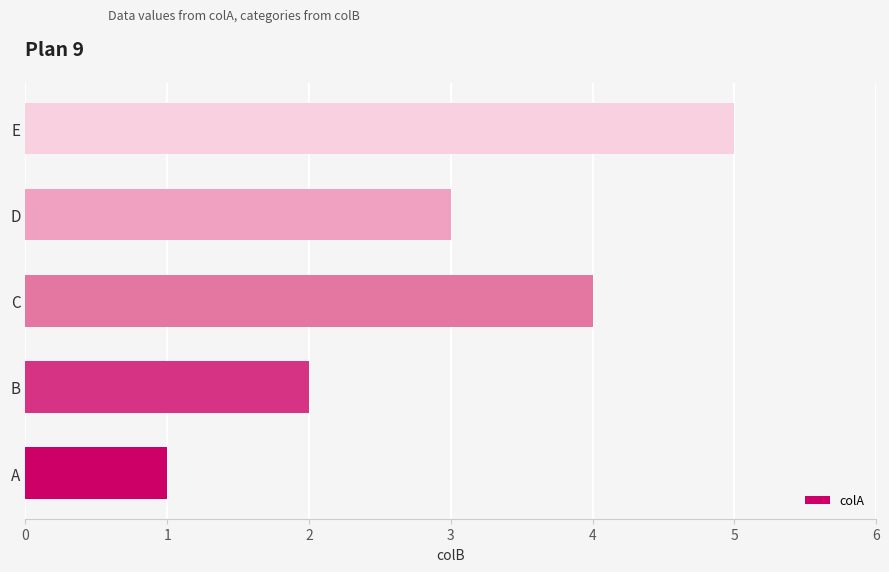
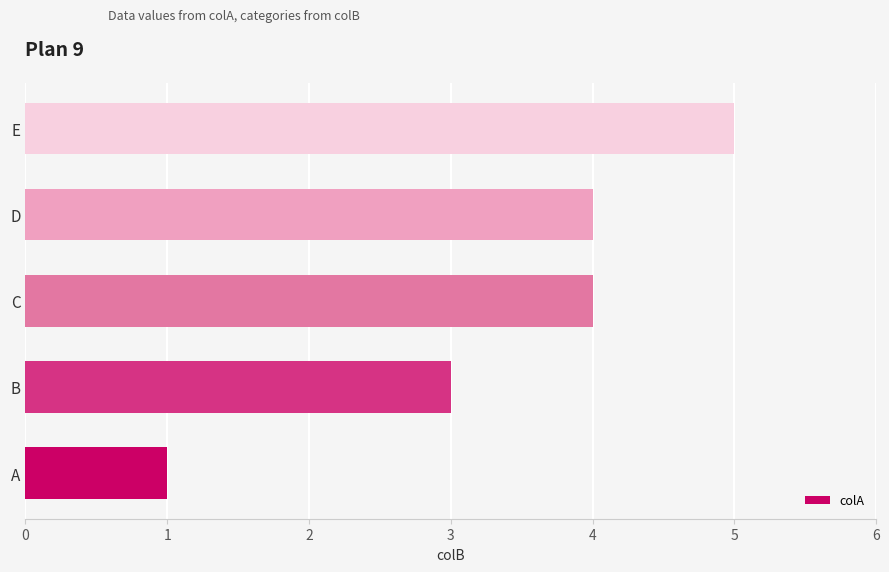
D: 3 -> 4
B: 2 -> 3
